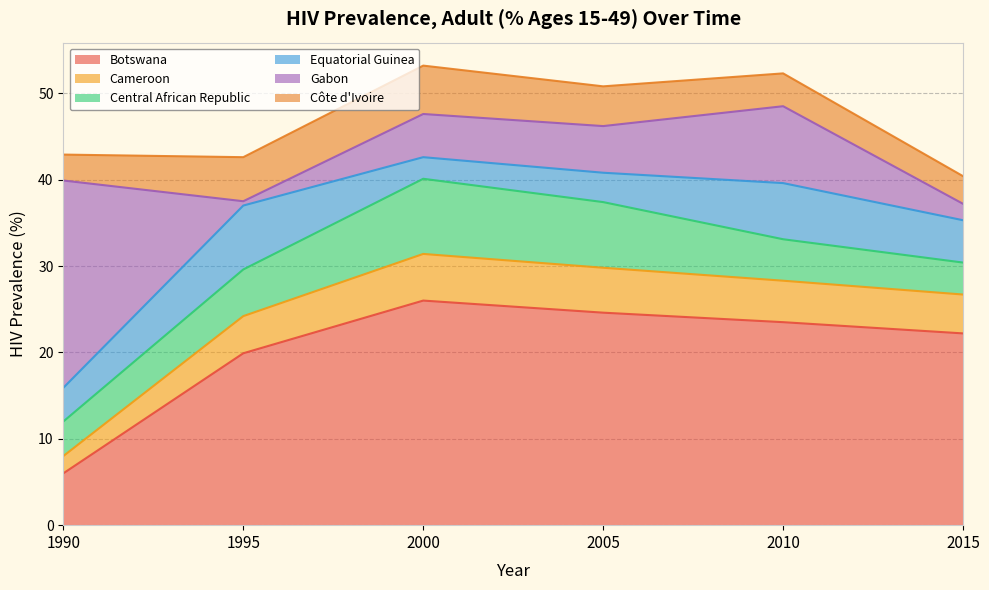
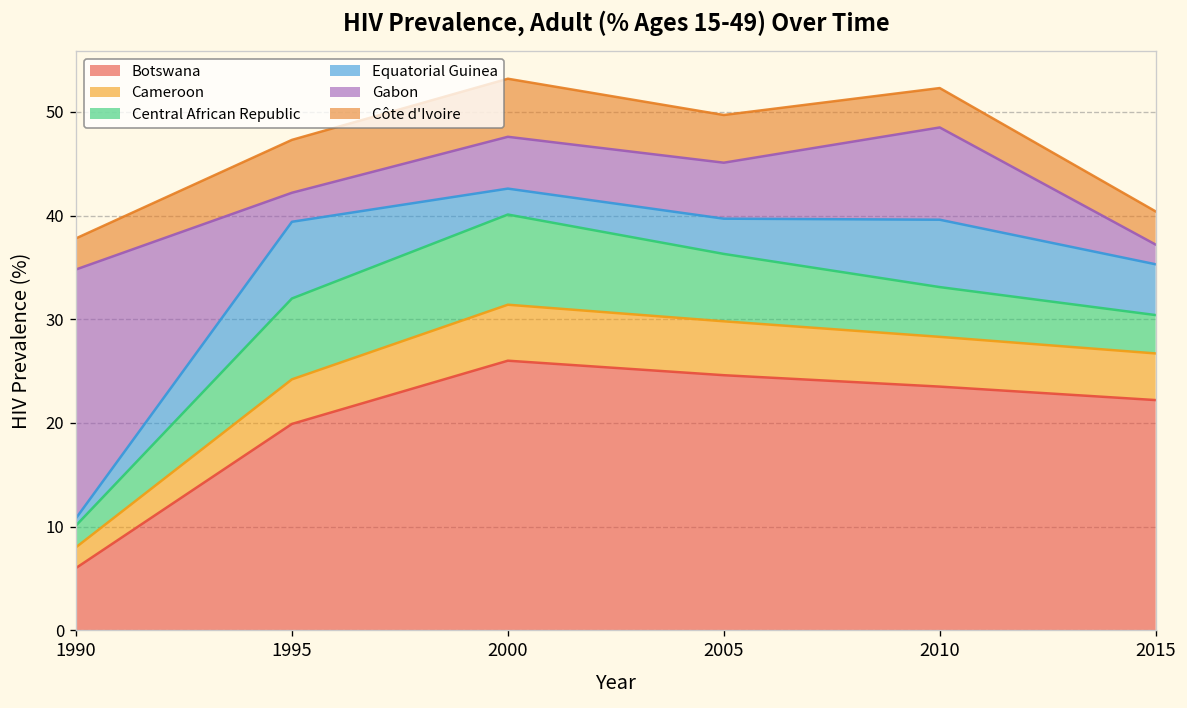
Central African Republic, 1990: 4 -> 2
Equatorial Guinea, 1990: 4 -> 1
Central African Republic, 1995: 5 -> 8
Gabon, 1995: 1 -> 3
Central African Republic, 2005: 8 -> 6
